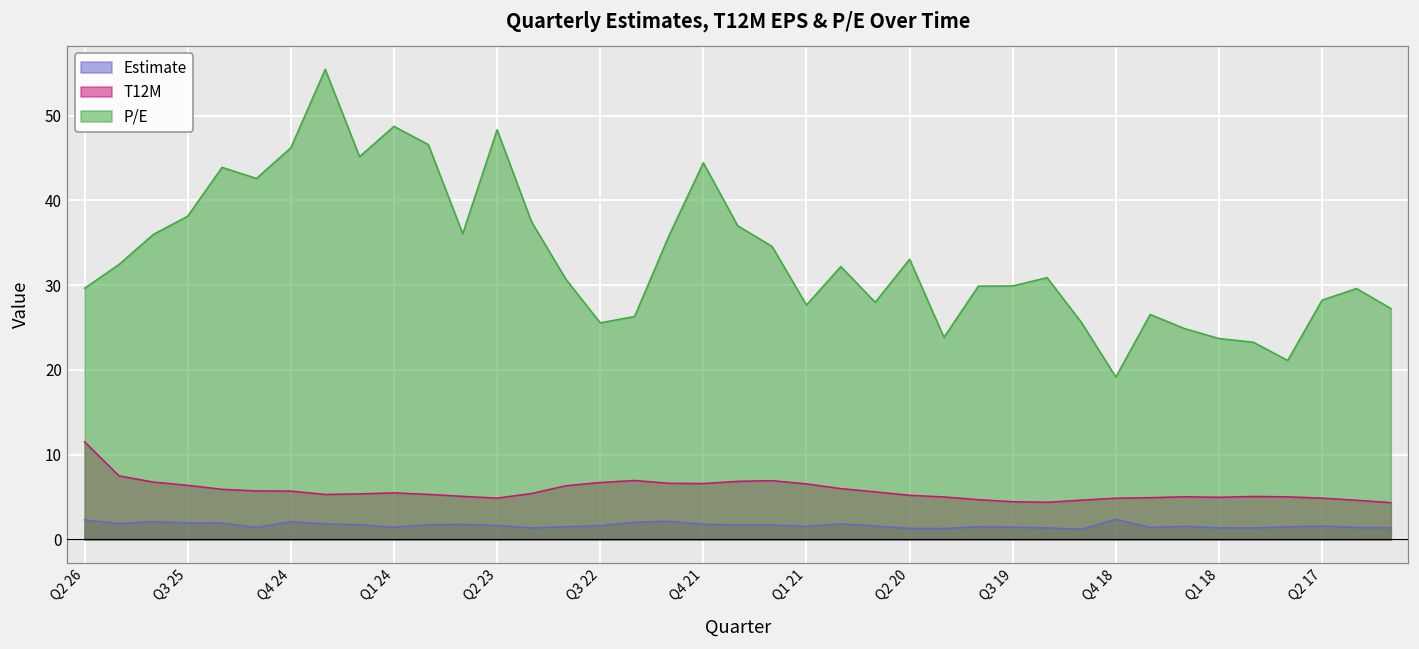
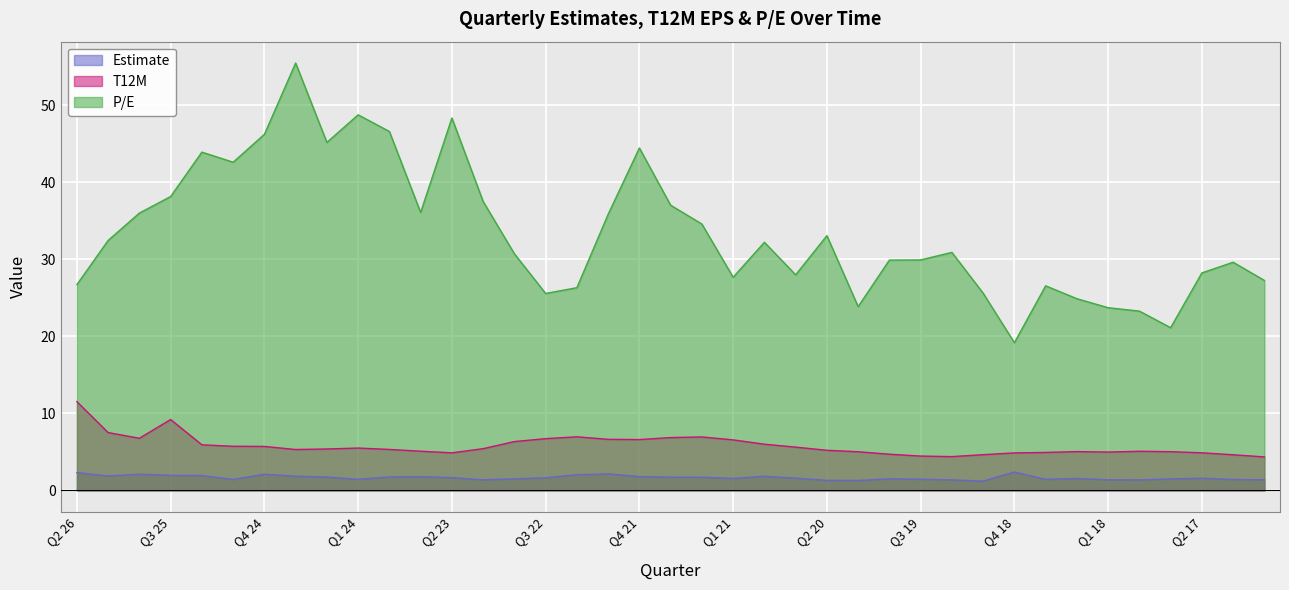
P/E, Q2 26: 30 -> 27
T12M, Q3 25: 6 -> 9
